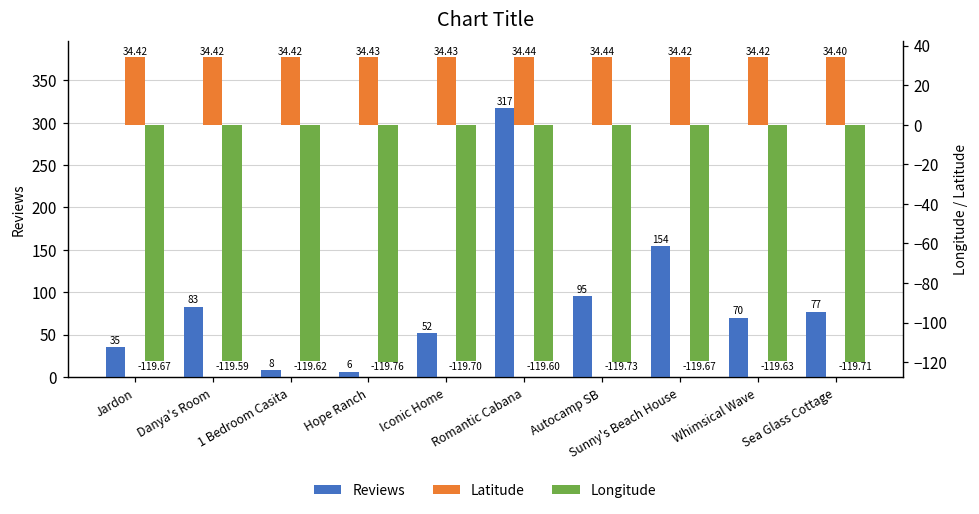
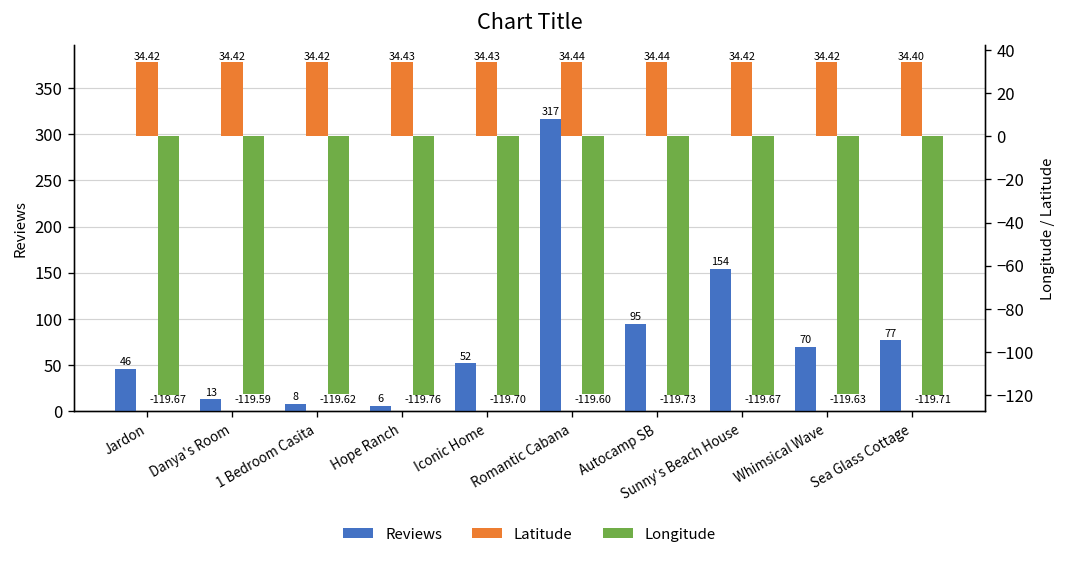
Reviews, Jardon: 35 -> 46
Reviews, Danya's Room: 83 -> 13
